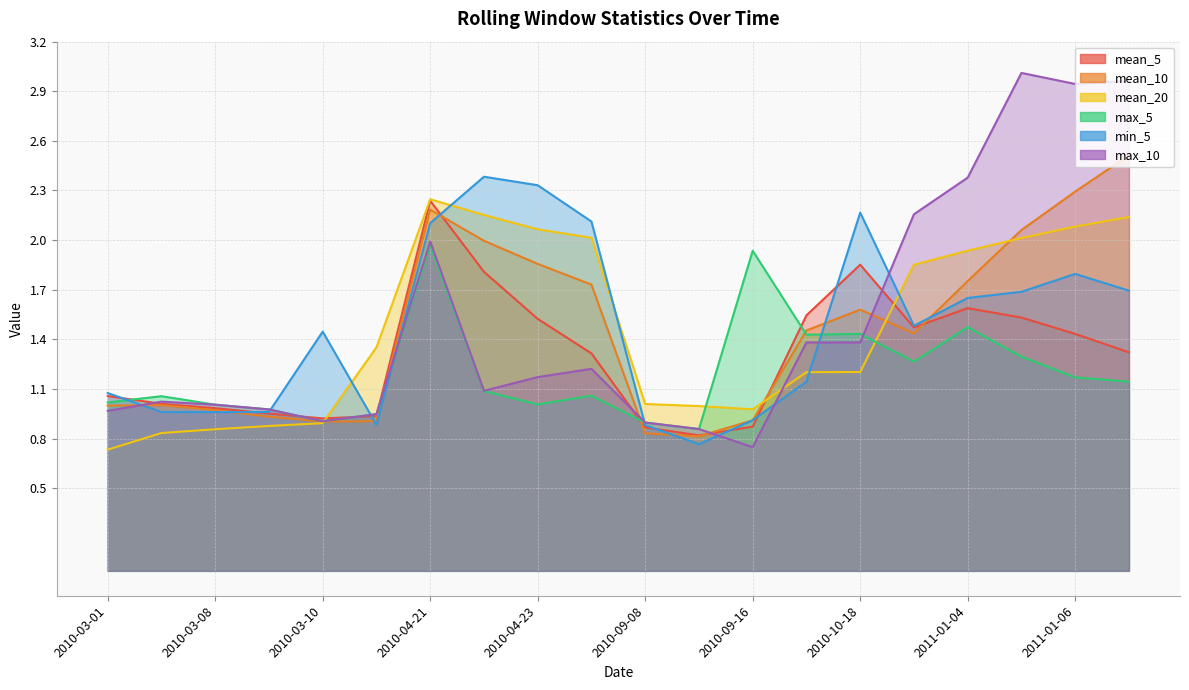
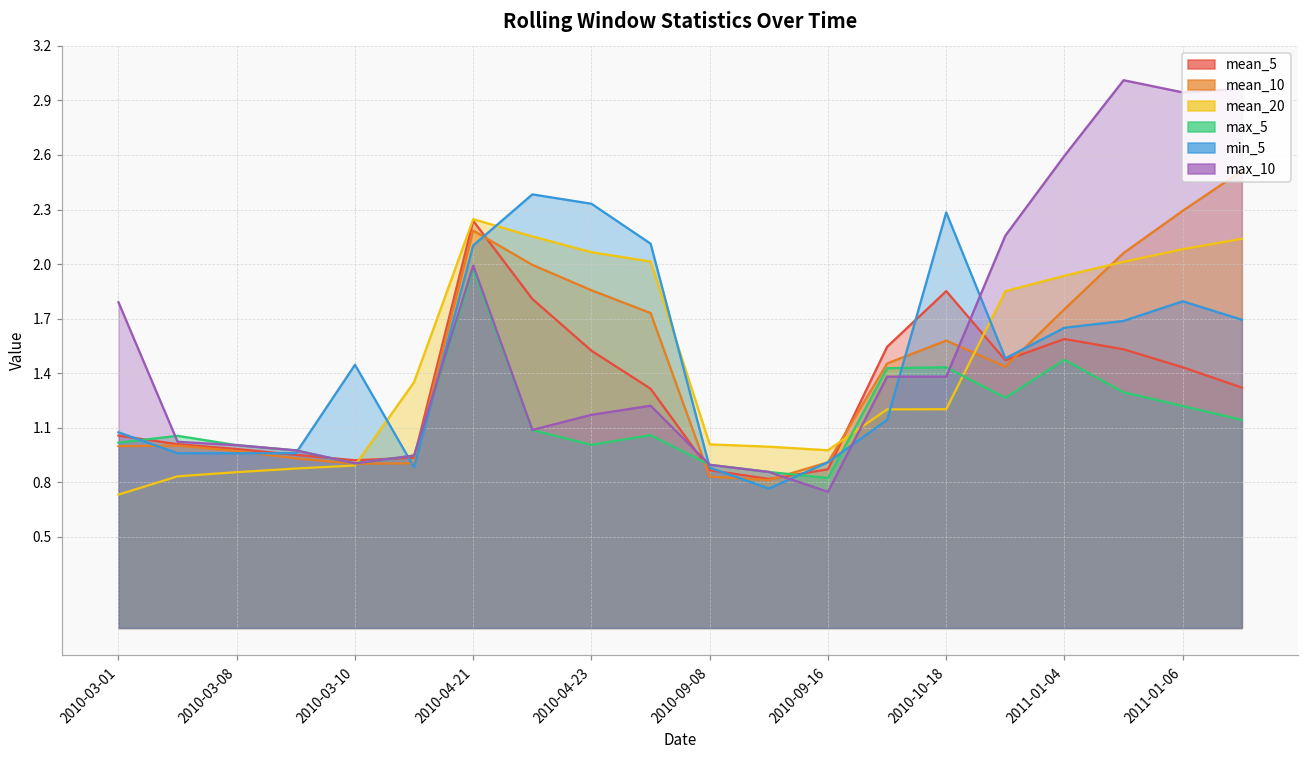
max_10, 2010-03-01: 0.97 -> 1.79
max_5, 2010-09-16: 1.94 -> 0.82
min_5, 2010-10-18: 2.17 -> 2.28
max_10, 2011-01-04: 2.38 -> 2.60
max_5, 2011-01-06: 1.17 -> 1.22
